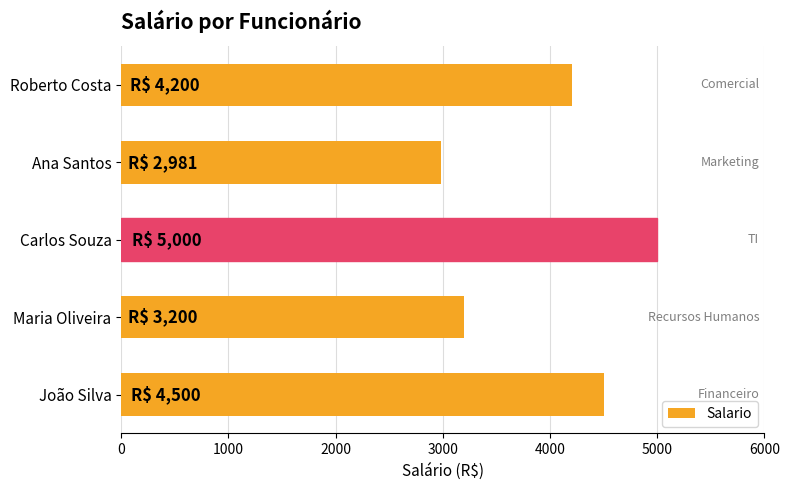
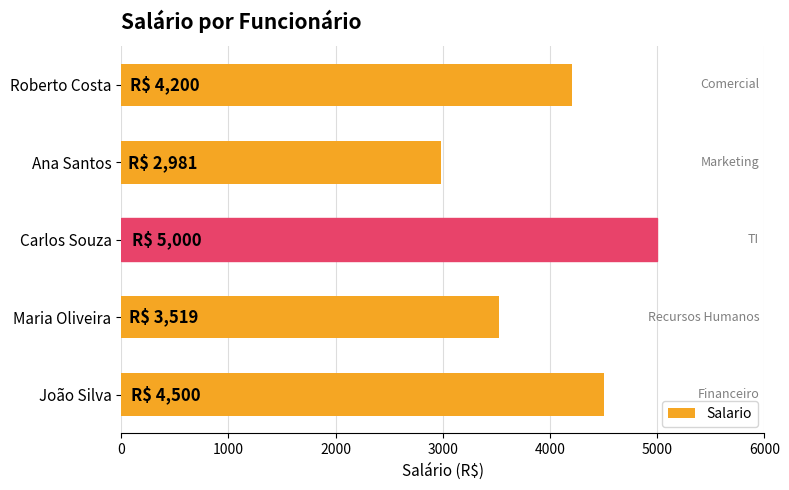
Maria Oliveira: 3,200 -> 3,519
